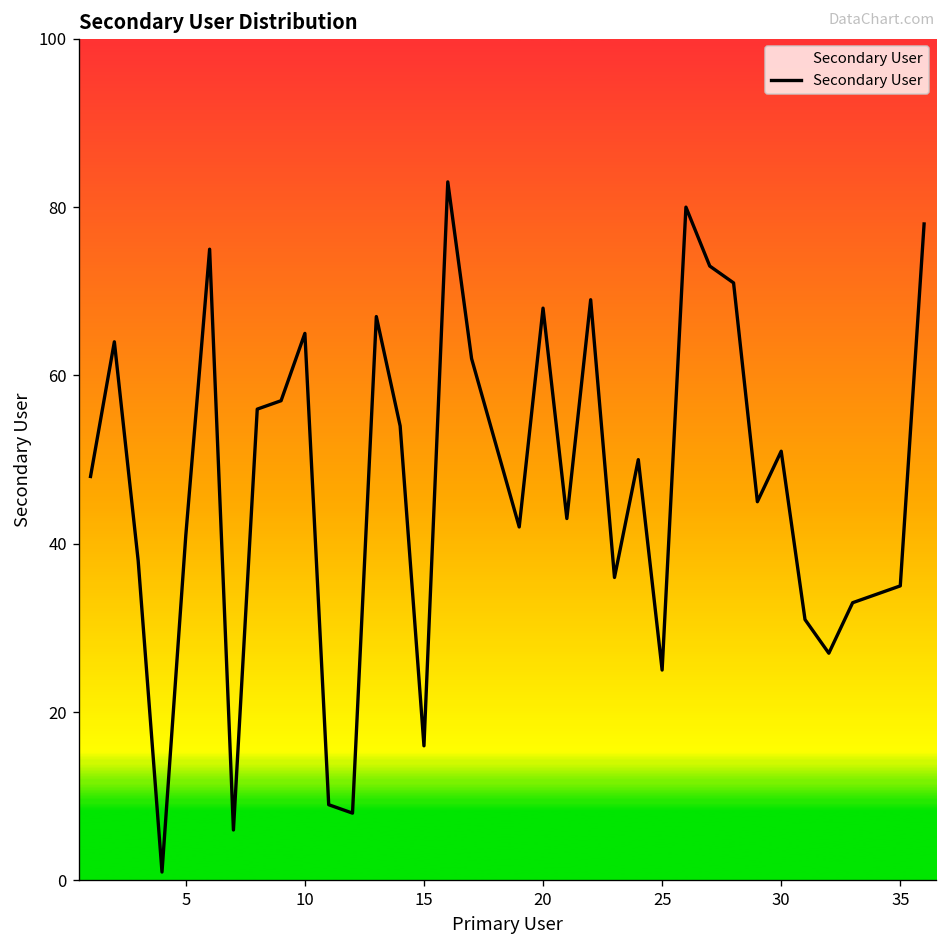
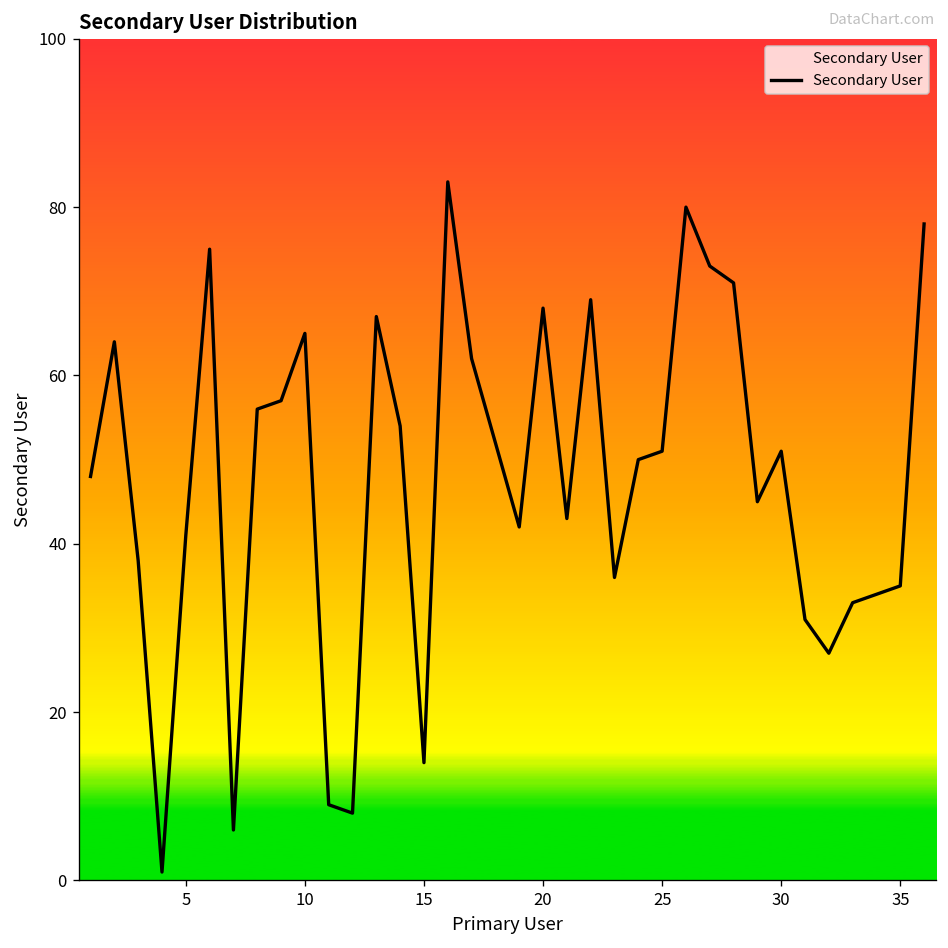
15: 16 -> 14
25: 25 -> 51
